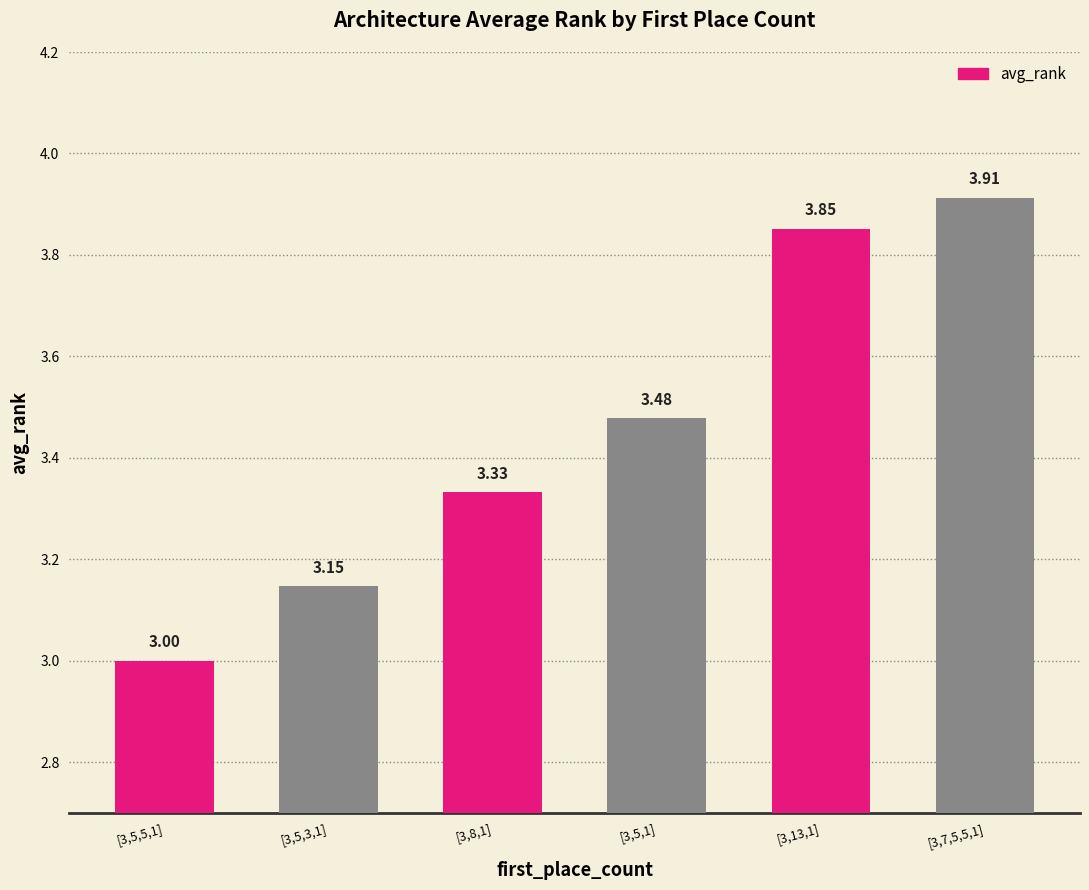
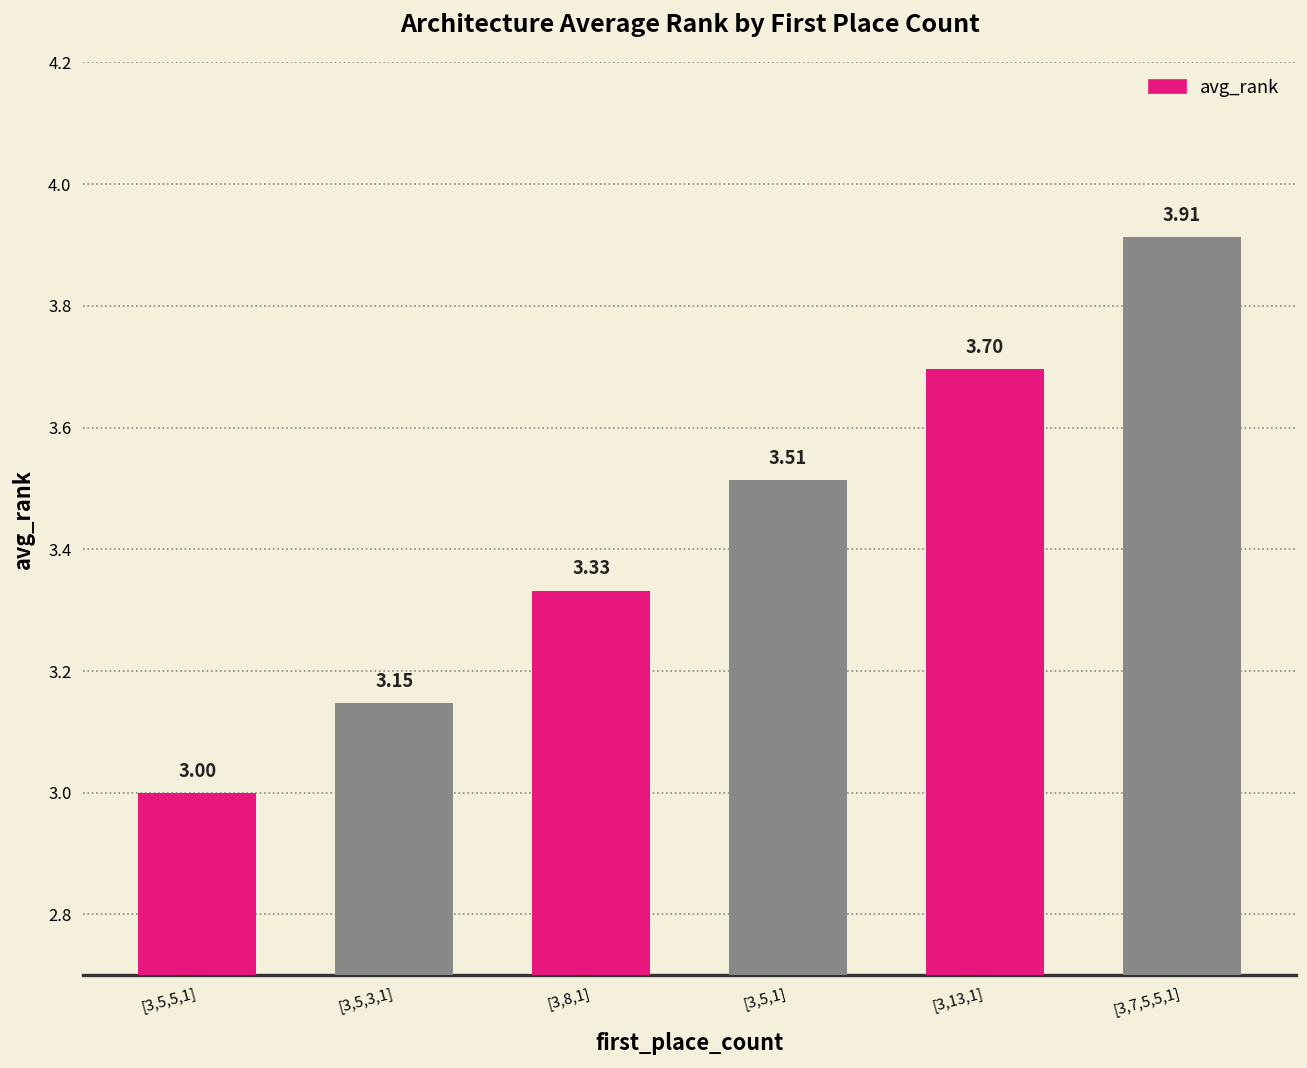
[3,5,1]: 3.48 -> 3.51
[3,13,1]: 3.85 -> 3.70
